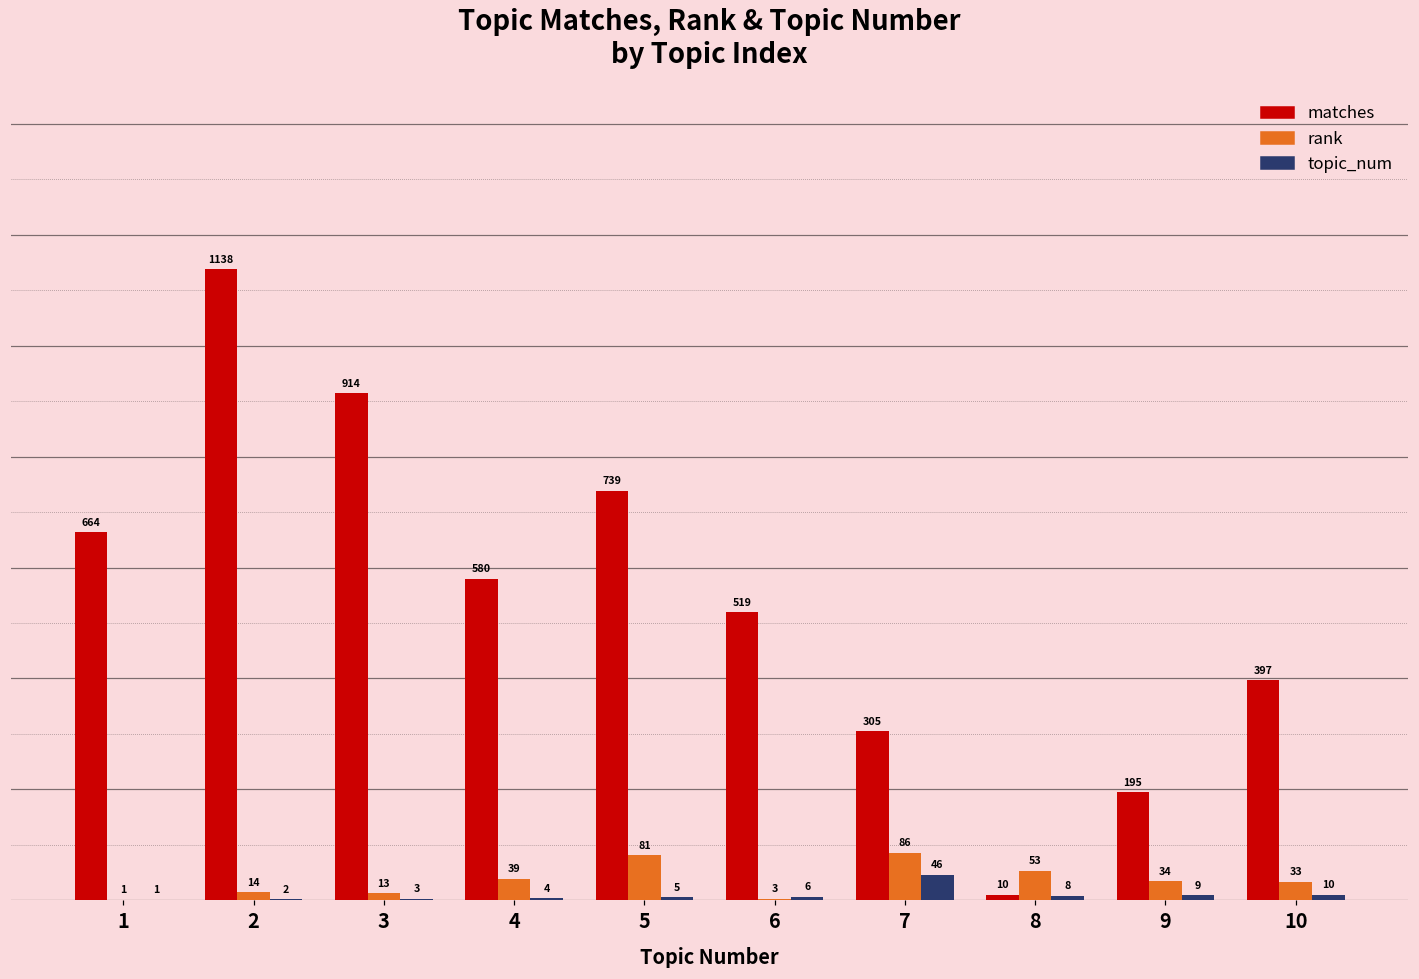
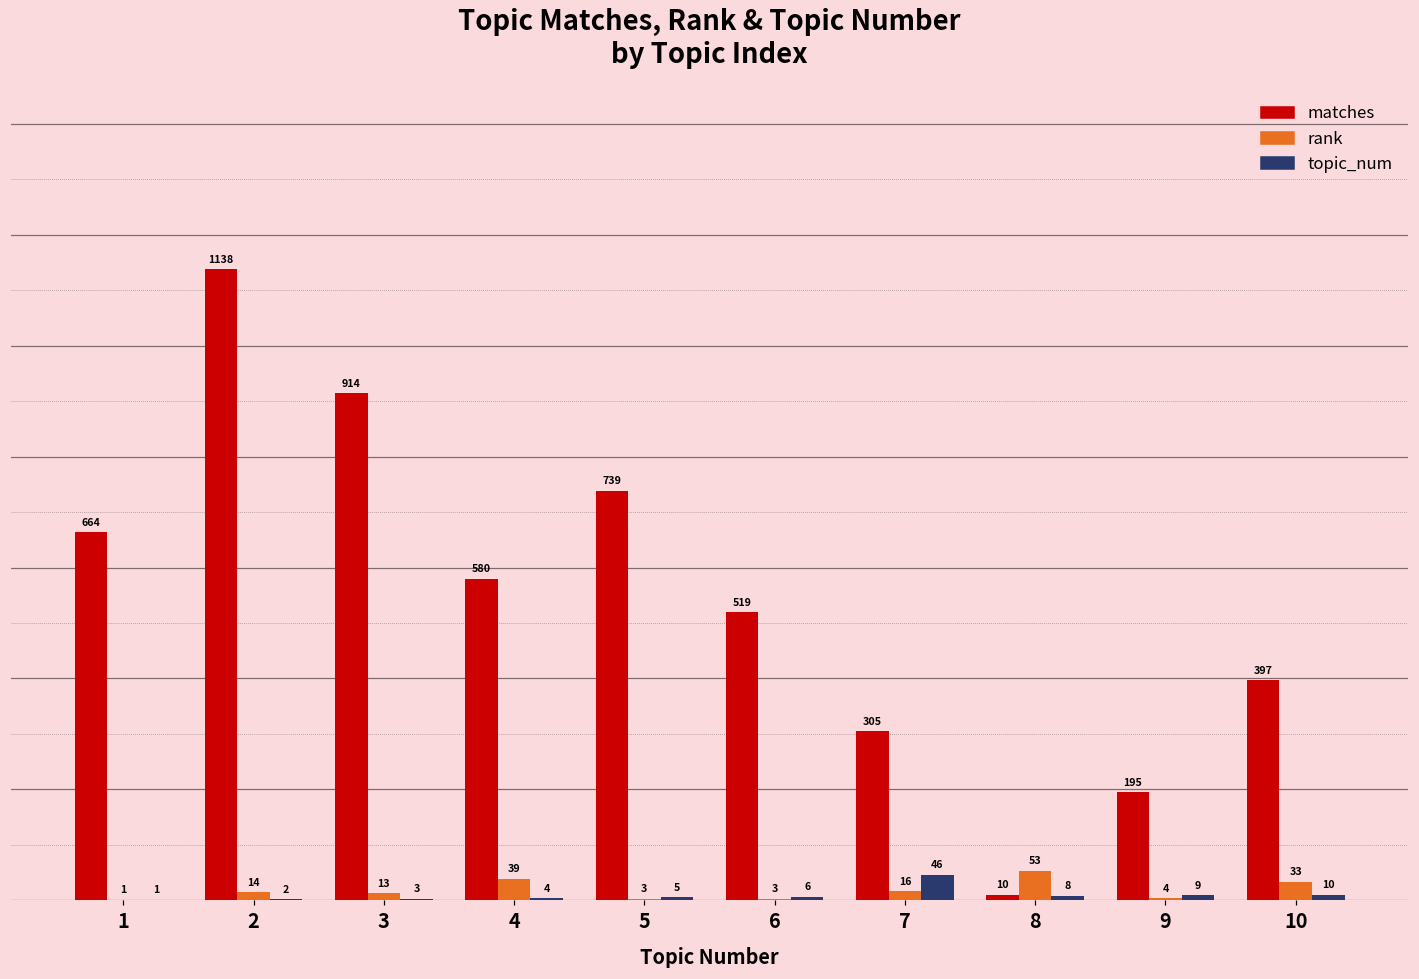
rank, 5: 81 -> 3
rank, 7: 86 -> 16
rank, 9: 34 -> 4
